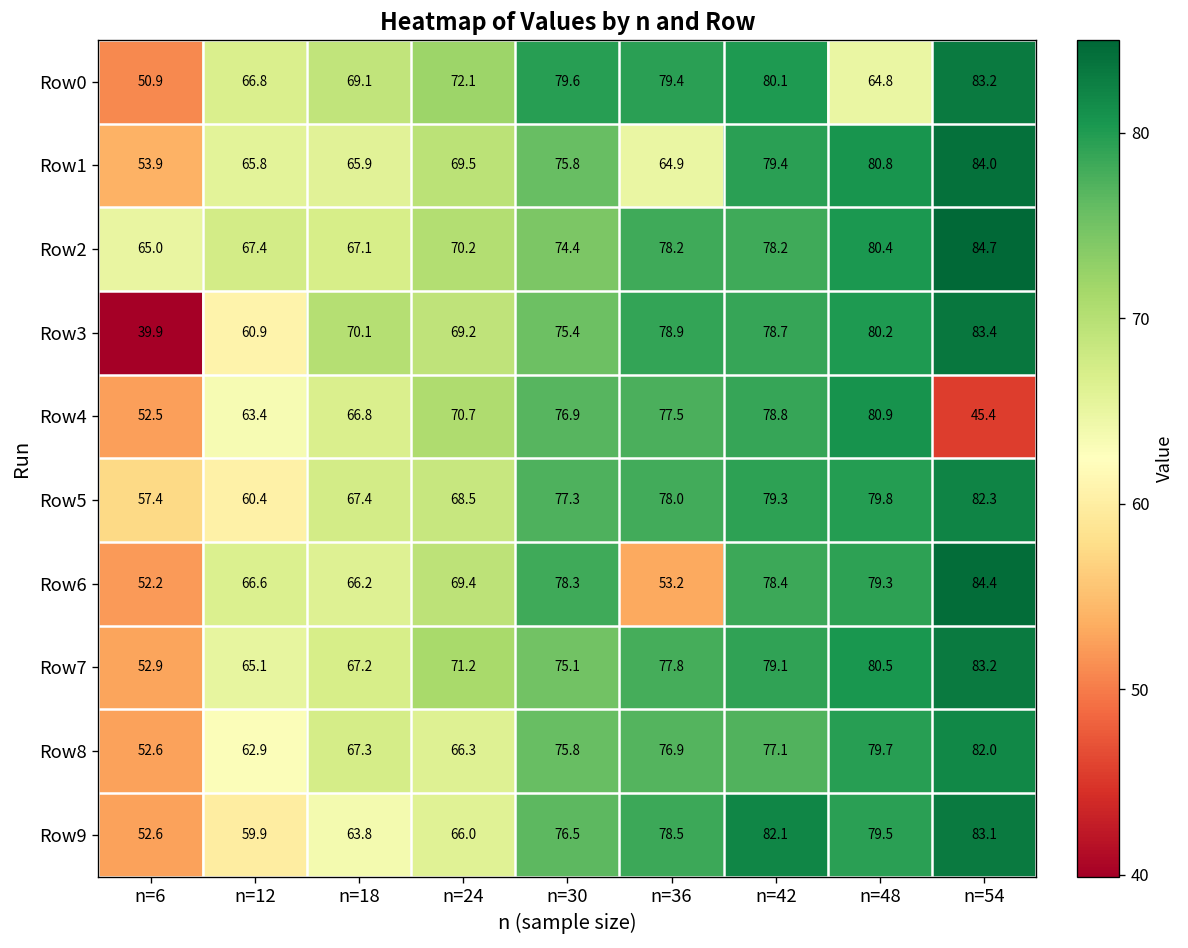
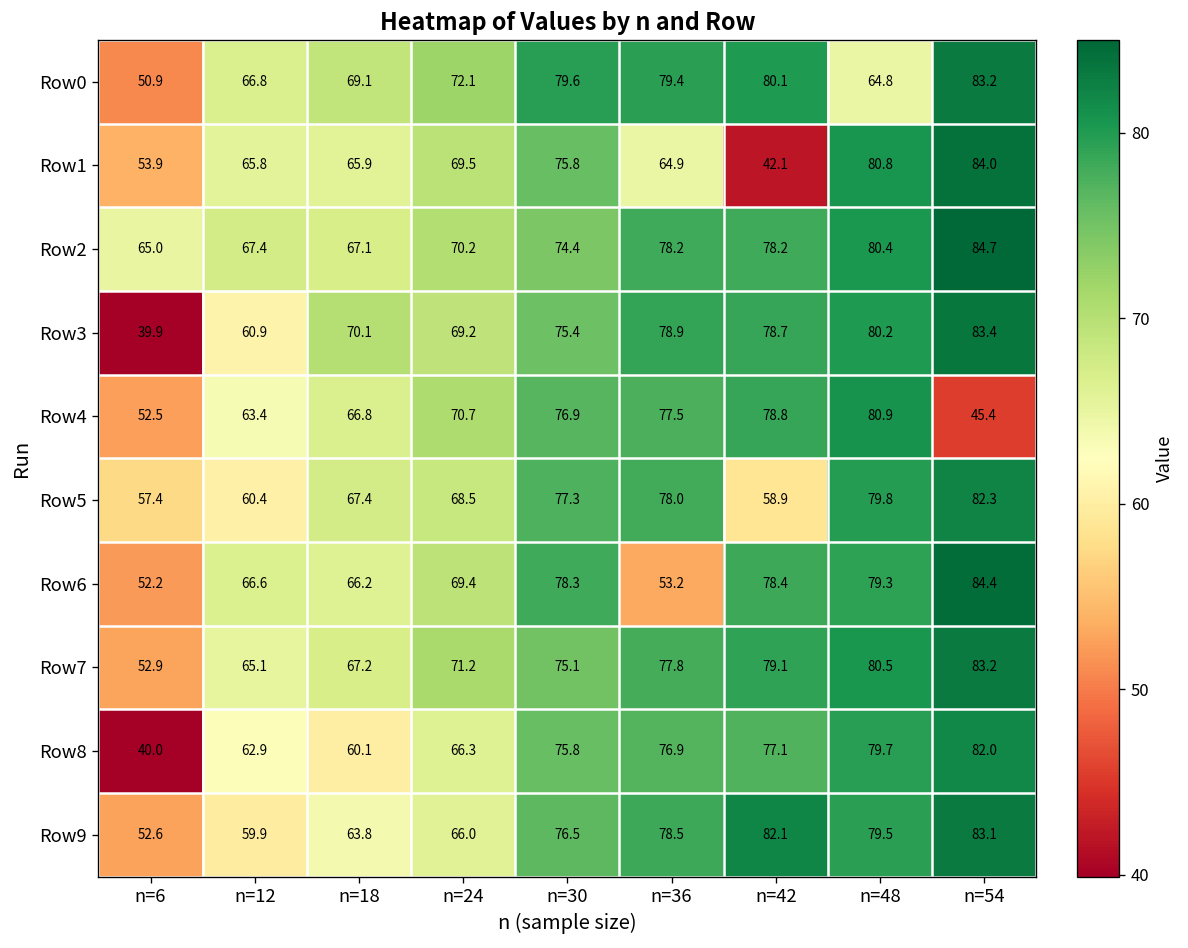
Row1, n=42: 79.4 -> 42.1
Row5, n=42: 79.3 -> 58.9
Row8, n=6: 52.6 -> 40.0
Row8, n=18: 67.3 -> 60.1
